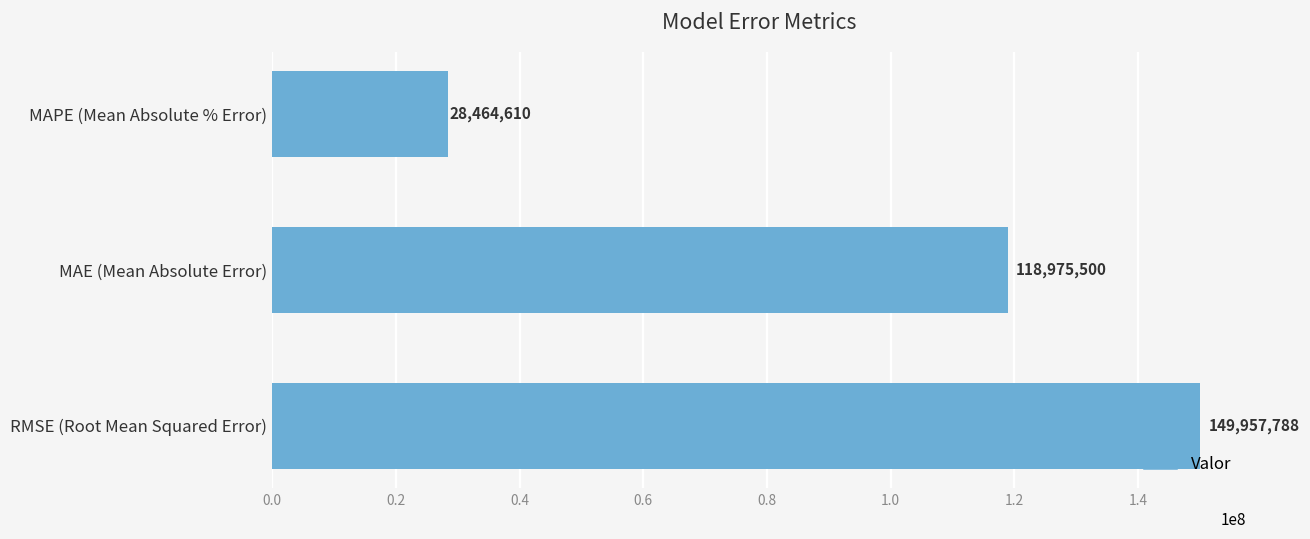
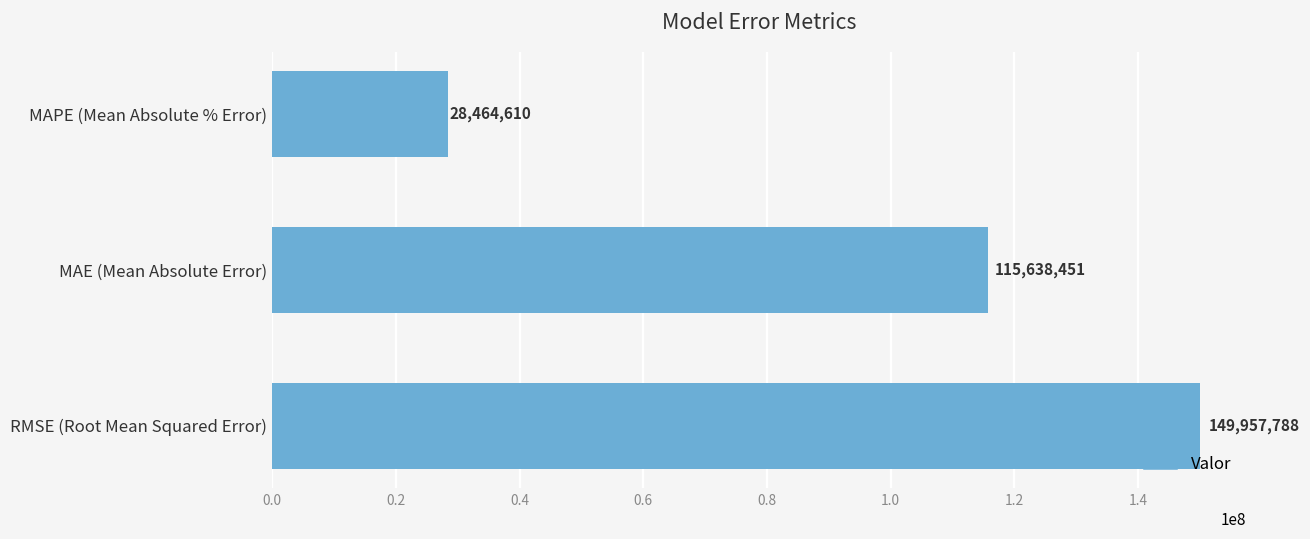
MAE (Mean Absolute Error): 118,975,500 -> 115,638,451
